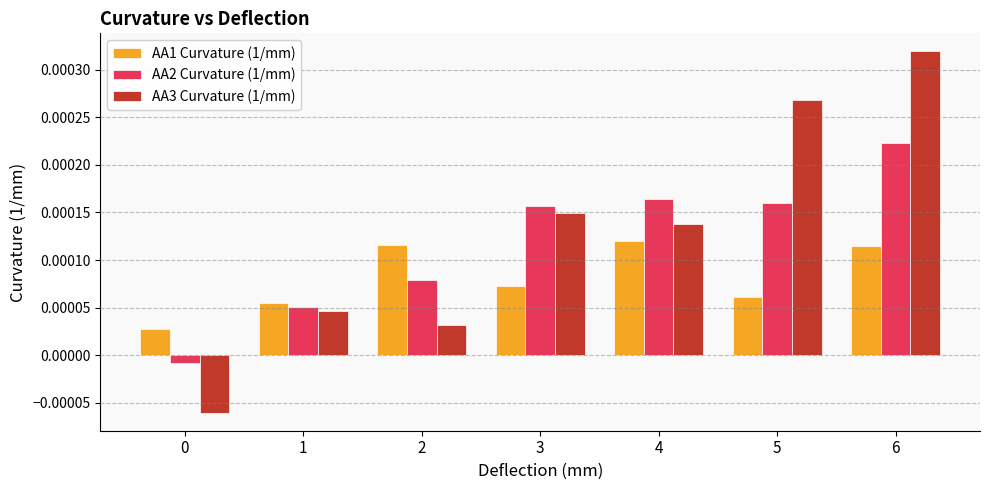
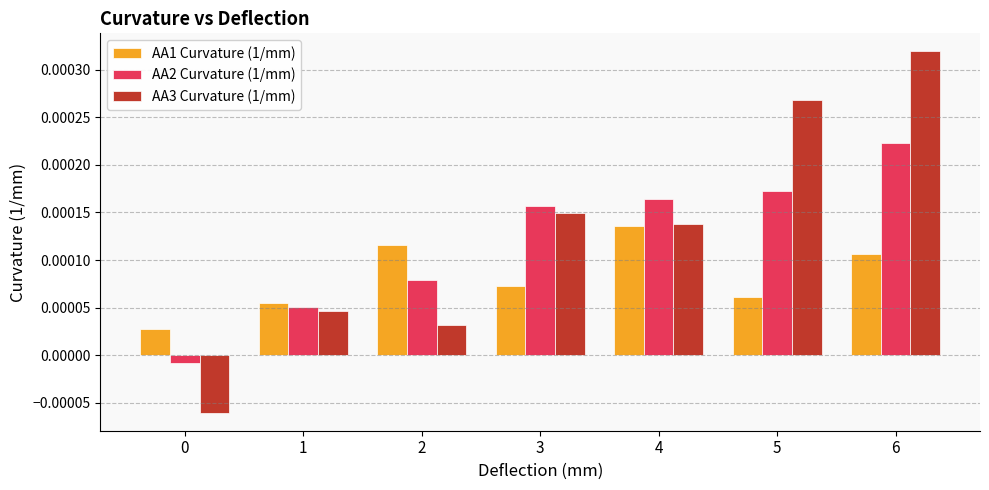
AA1 Curvature (1/mm), 4: 0.00012 -> 0.00014
AA2 Curvature (1/mm), 5: 0.00016 -> 0.00017
AA1 Curvature (1/mm), 6: 0.00012 -> 0.00011
